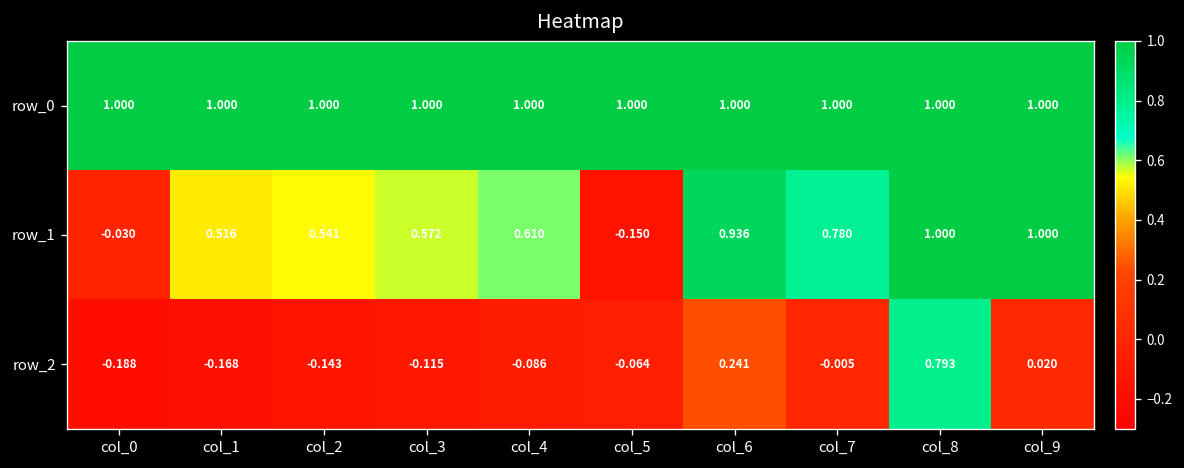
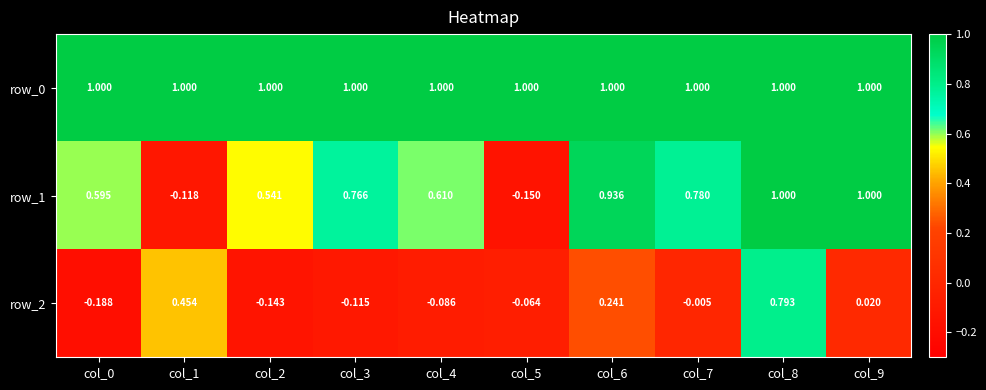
row_1, col_0: -0.030 -> 0.595
row_1, col_1: 0.516 -> -0.118
row_1, col_3: 0.572 -> 0.766
row_2, col_1: -0.168 -> 0.454
